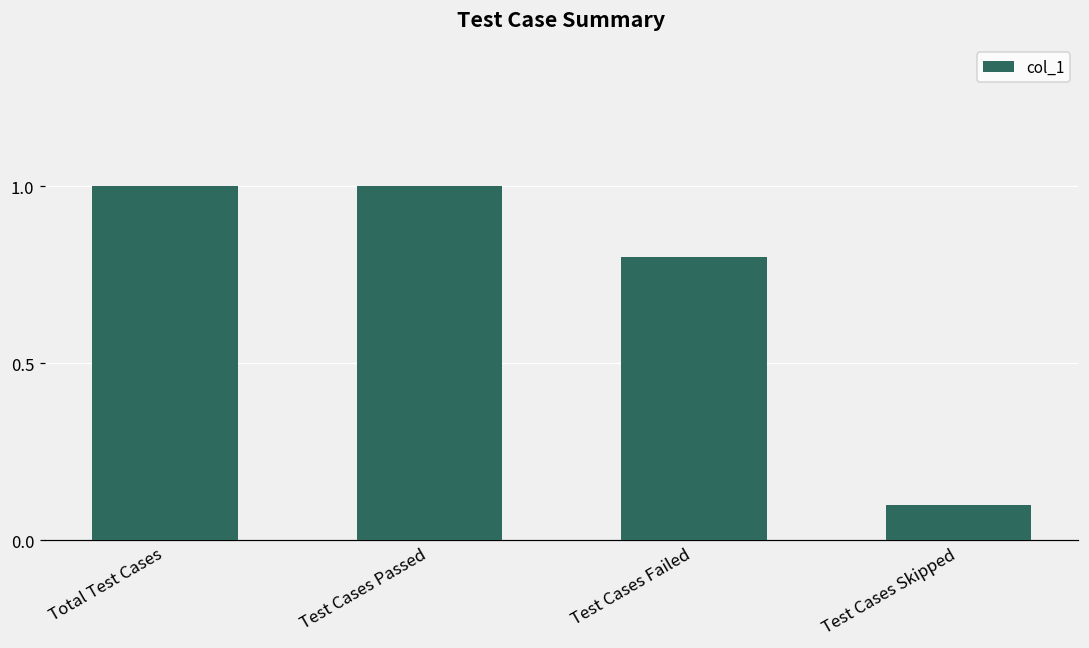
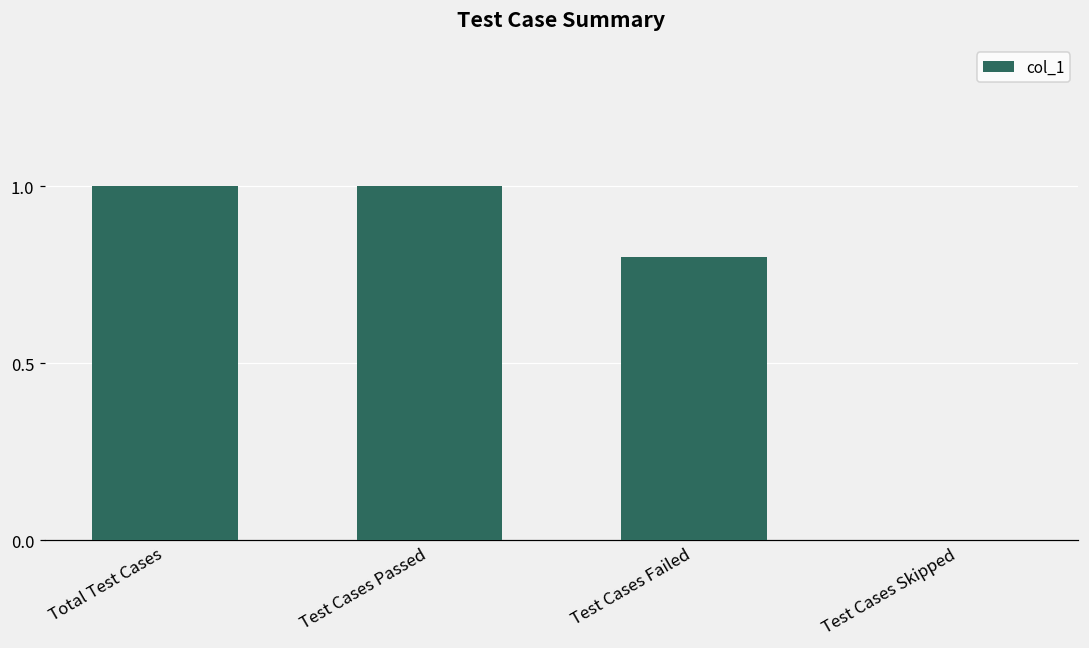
Test Cases Skipped: 0.1 -> 0.0
